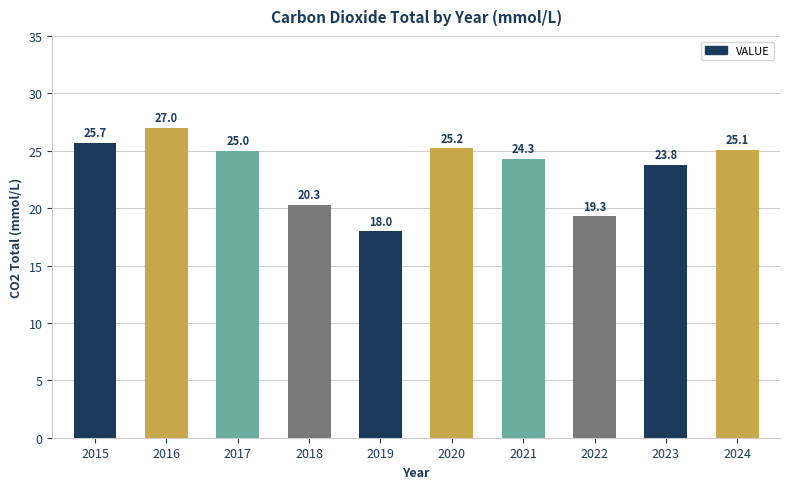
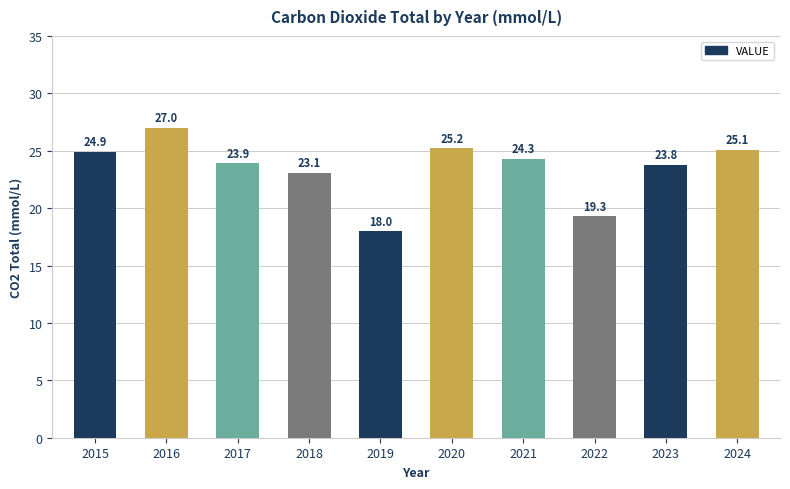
2015: 25.7 -> 24.9
2017: 25.0 -> 23.9
2018: 20.3 -> 23.1
